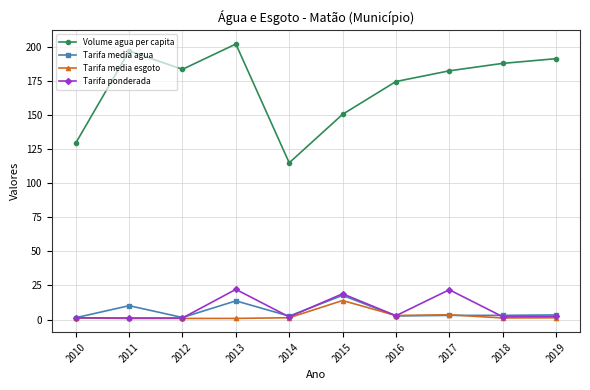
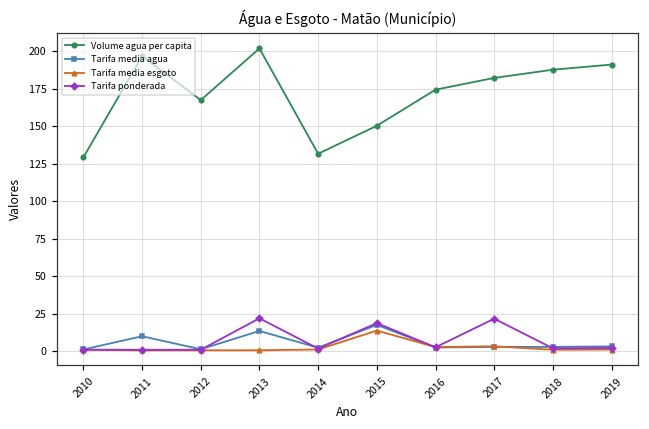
Volume agua per capita, 2012: 183 -> 168
Volume agua per capita, 2014: 115 -> 132
